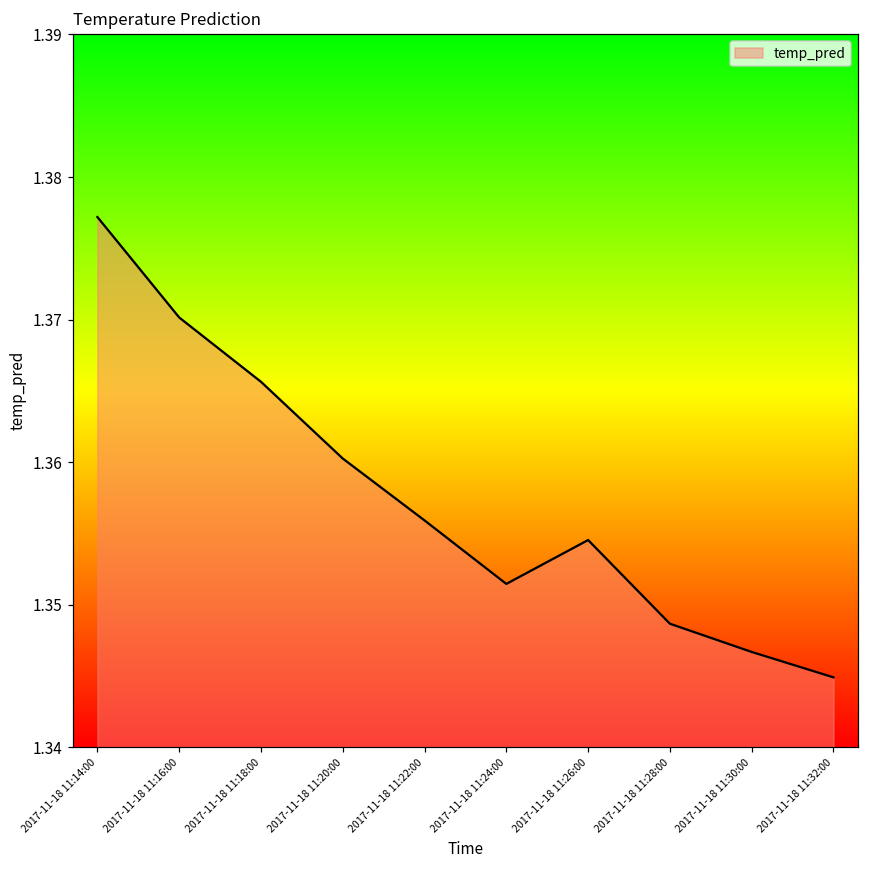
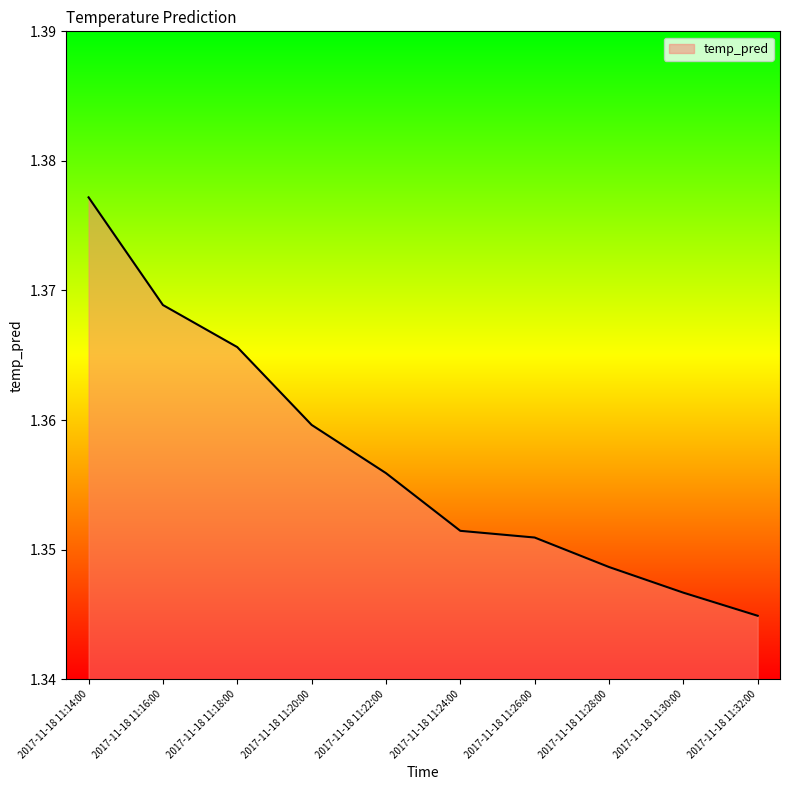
2017-11-18 11:16:00: 1.3701 -> 1.3689
2017-11-18 11:20:00: 1.3602 -> 1.3596
2017-11-18 11:26:00: 1.3545 -> 1.3509
